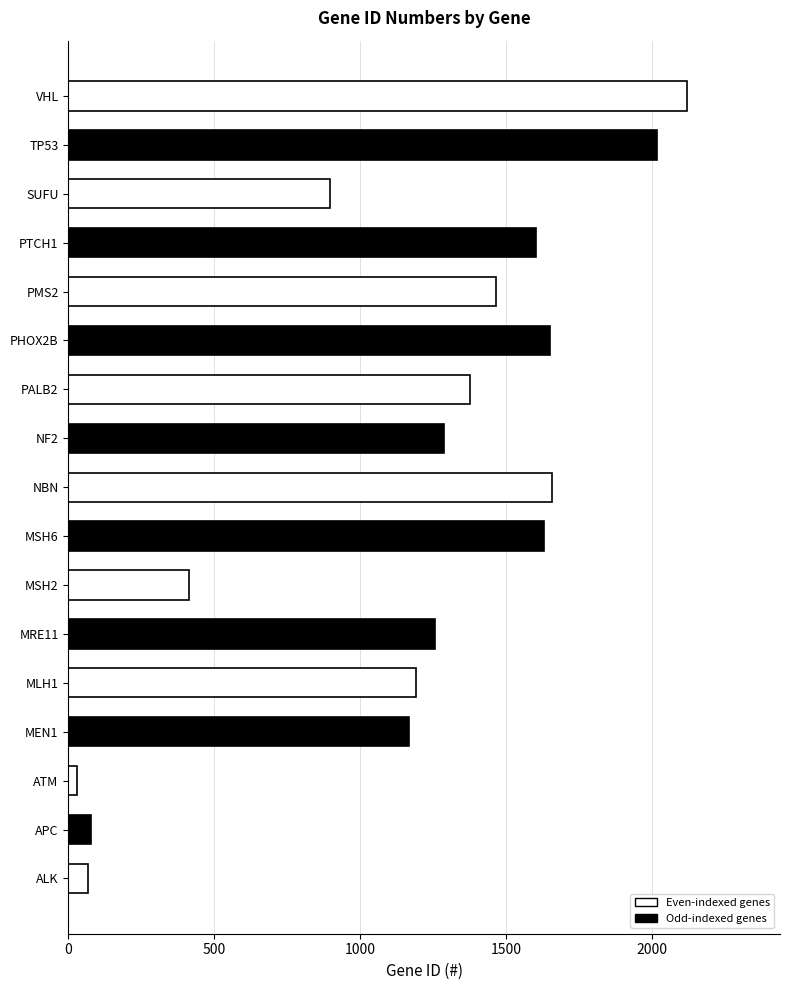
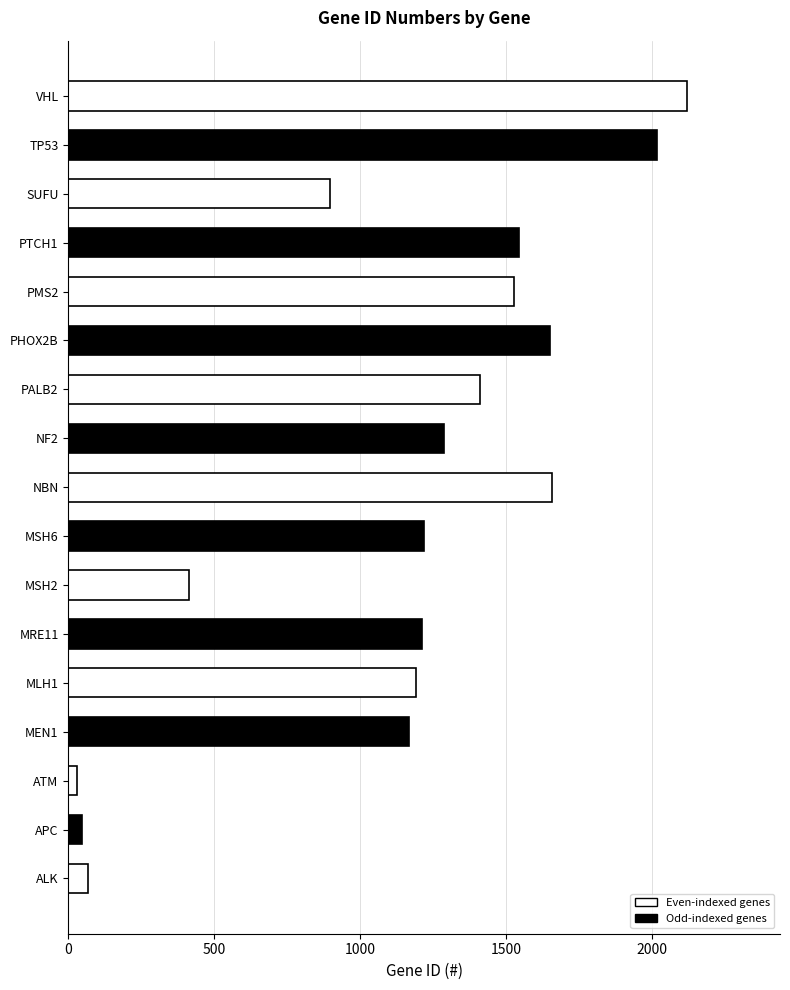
PTCH1: 1600 -> 1540
PMS2: 1460 -> 1530
PALB2: 1380 -> 1410
MSH6: 1630 -> 1220
MRE11: 1250 -> 1210
APC: 80 -> 50
